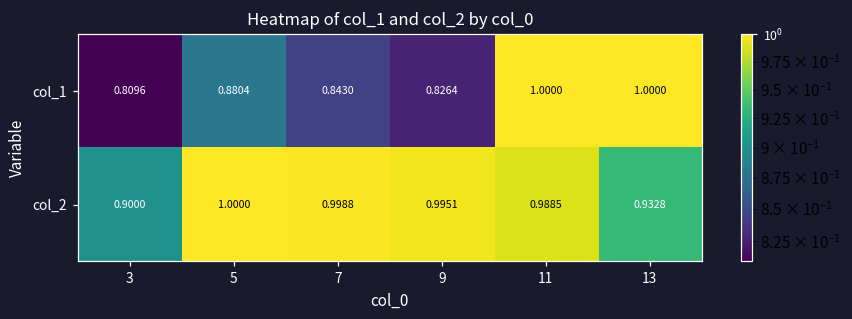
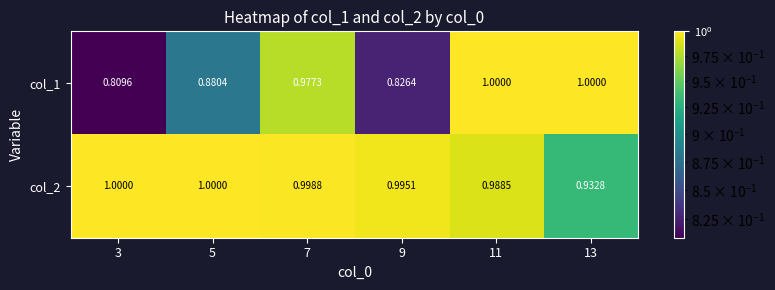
col_1, 7: 0.8430 -> 0.9773
col_2, 3: 0.9000 -> 1.0000
